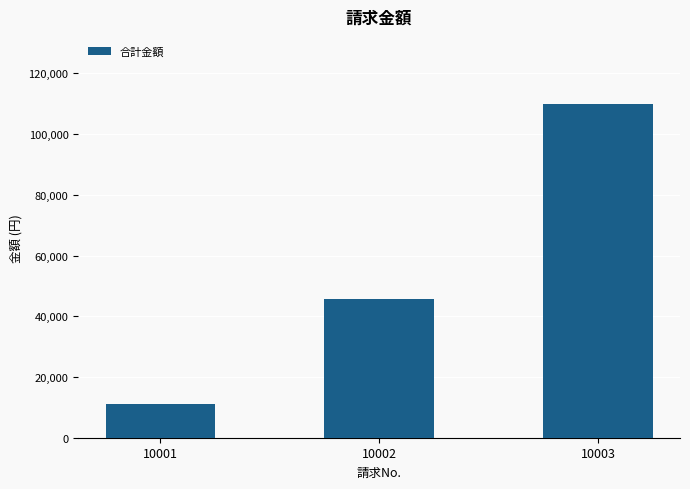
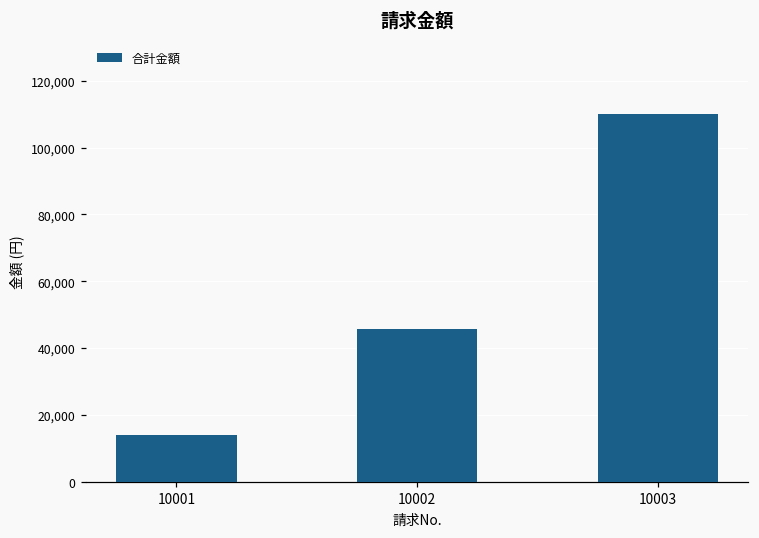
10001: 11,000 -> 14,000
